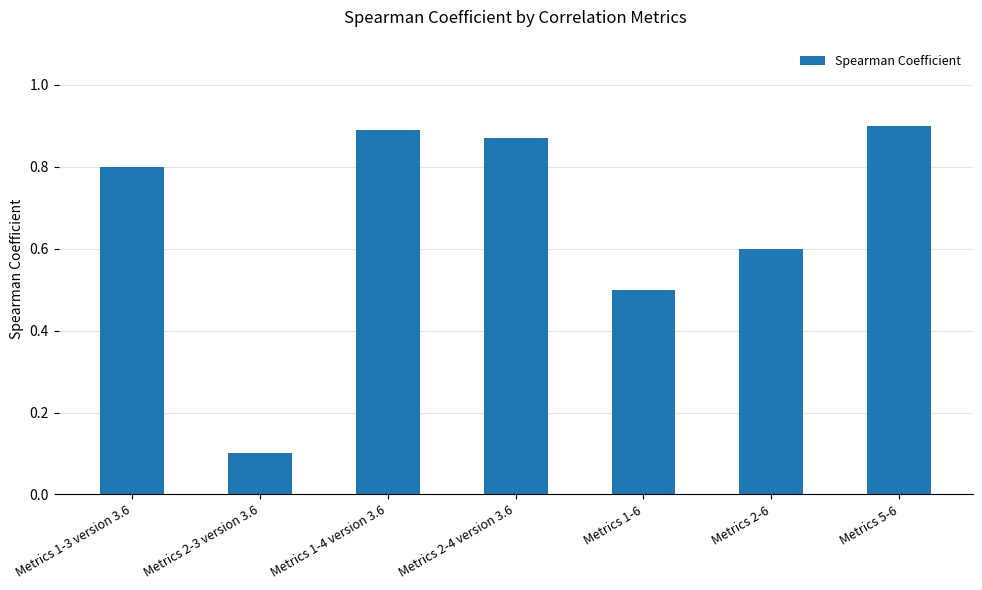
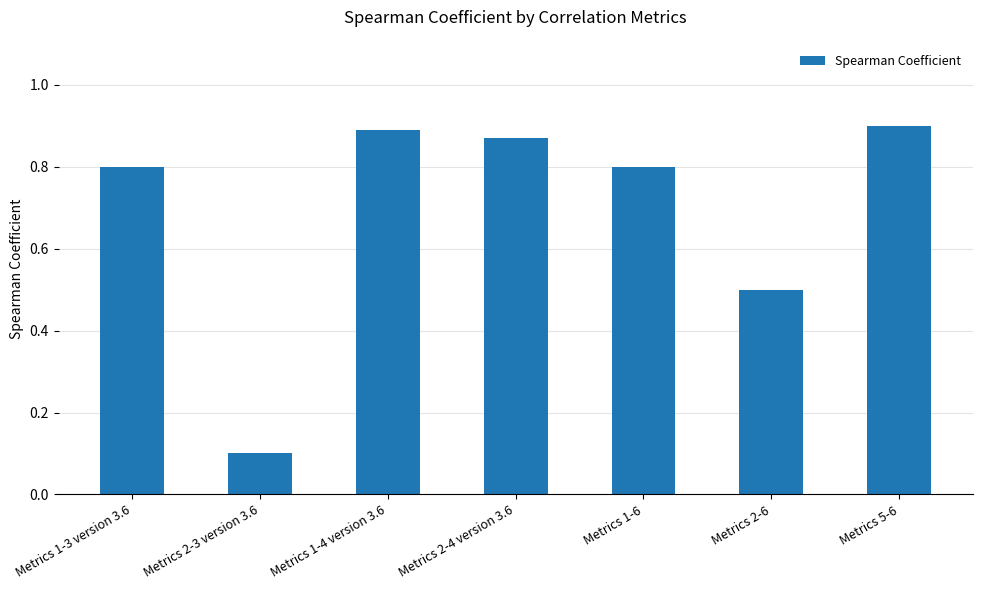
Metrics 1-6: 0.5 -> 0.8
Metrics 2-6: 0.6 -> 0.5
